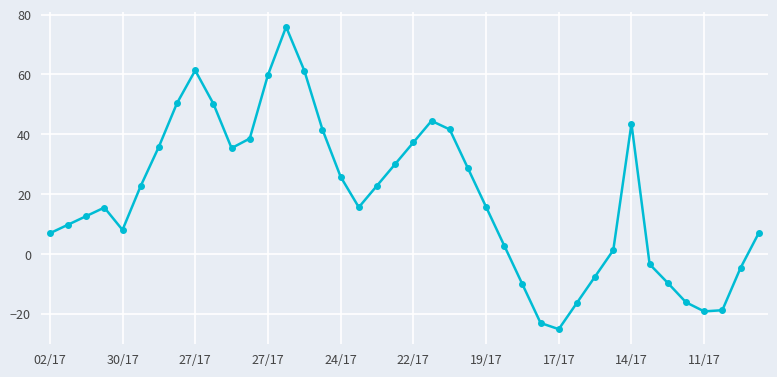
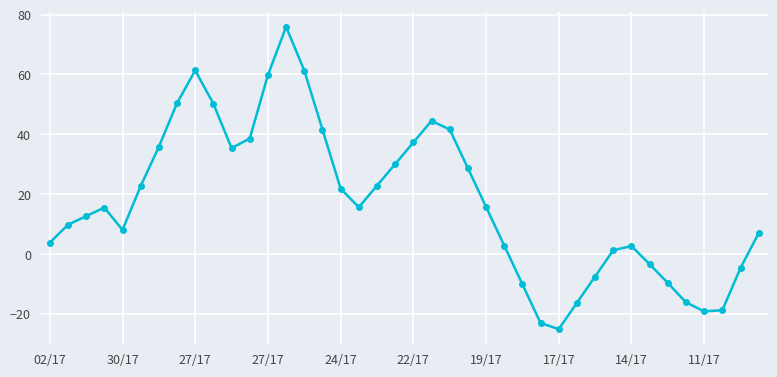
02/17: 7 -> 4
24/17: 26 -> 22
14/17: 44 -> 3
